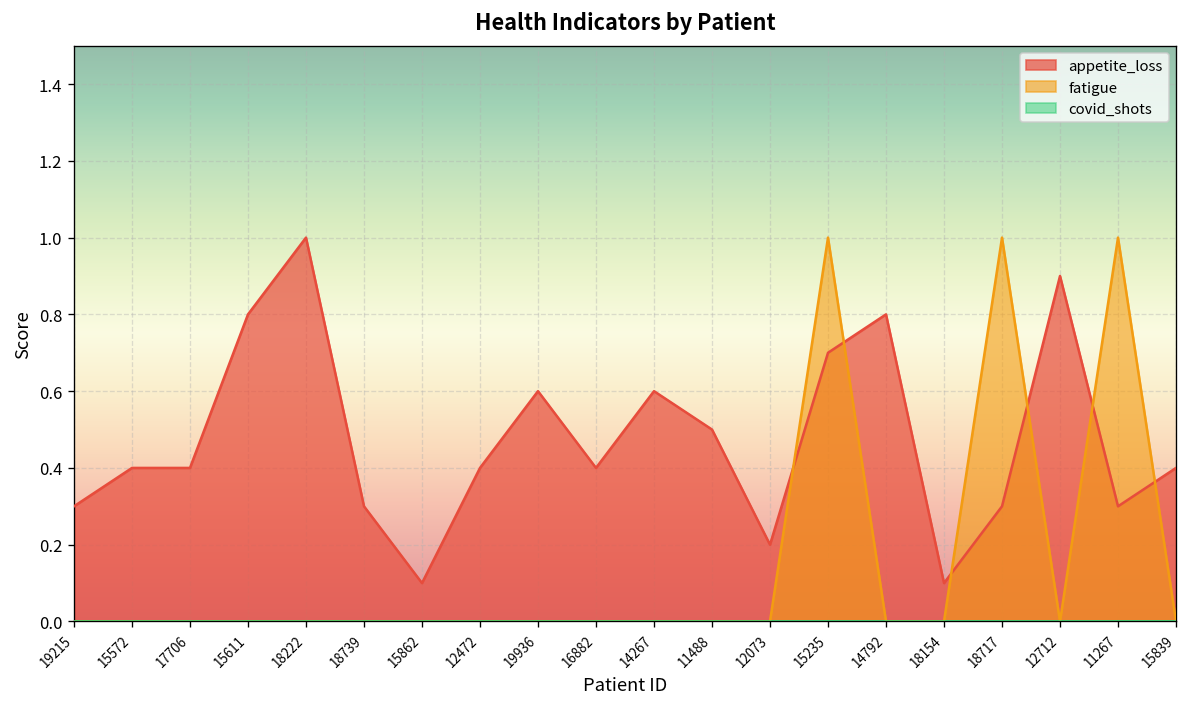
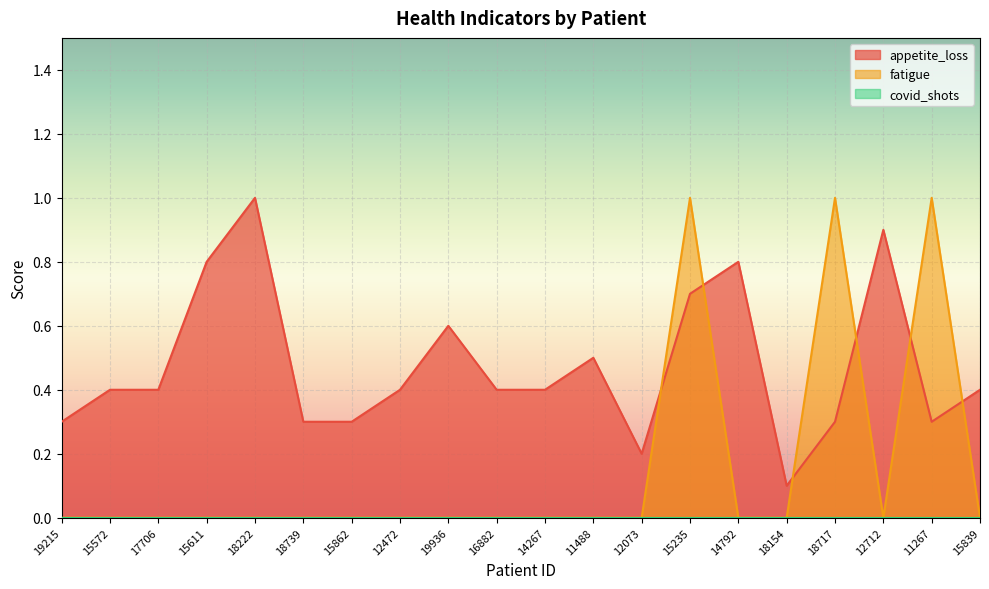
appetite_loss, 15862: 0.1 -> 0.3
appetite_loss, 14267: 0.6 -> 0.4
